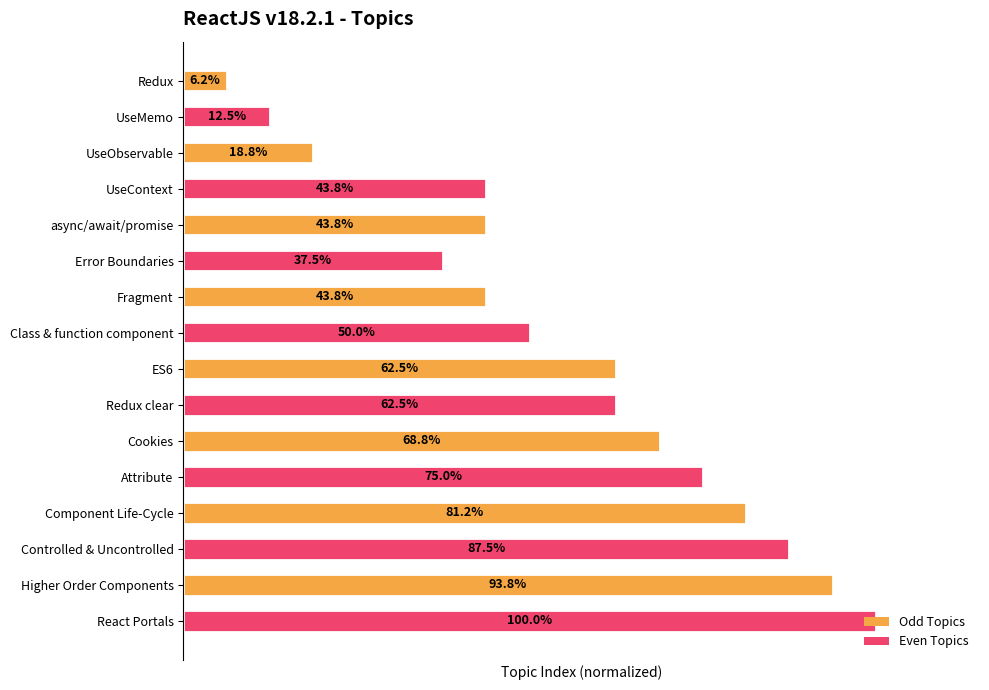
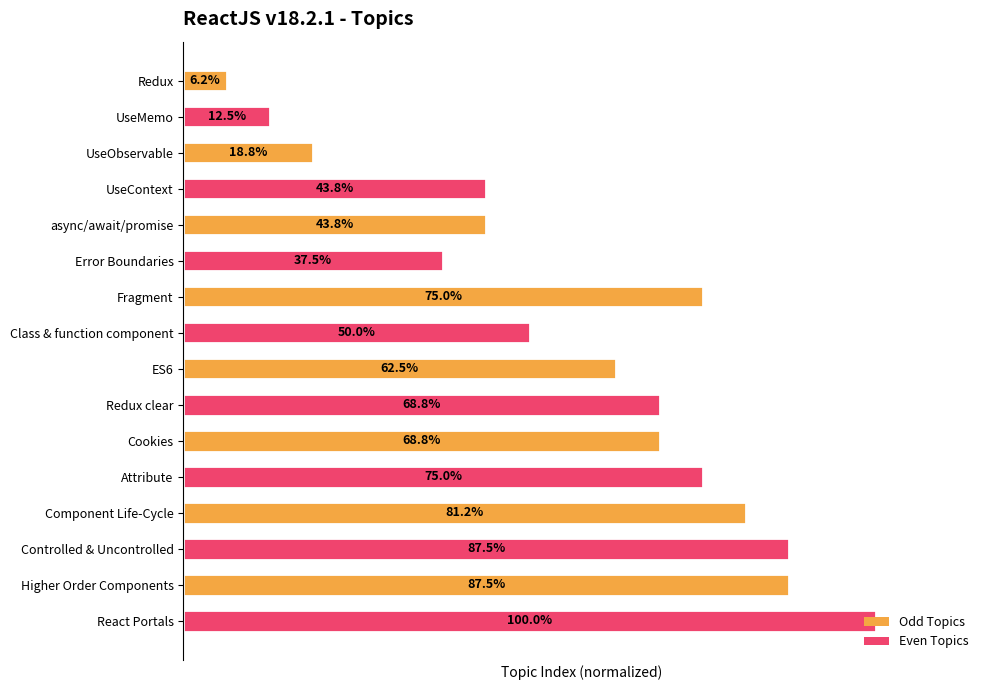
Fragment: 43.8% -> 75.0%
Redux clear: 62.5% -> 68.8%
Higher Order Components: 93.8% -> 87.5%
